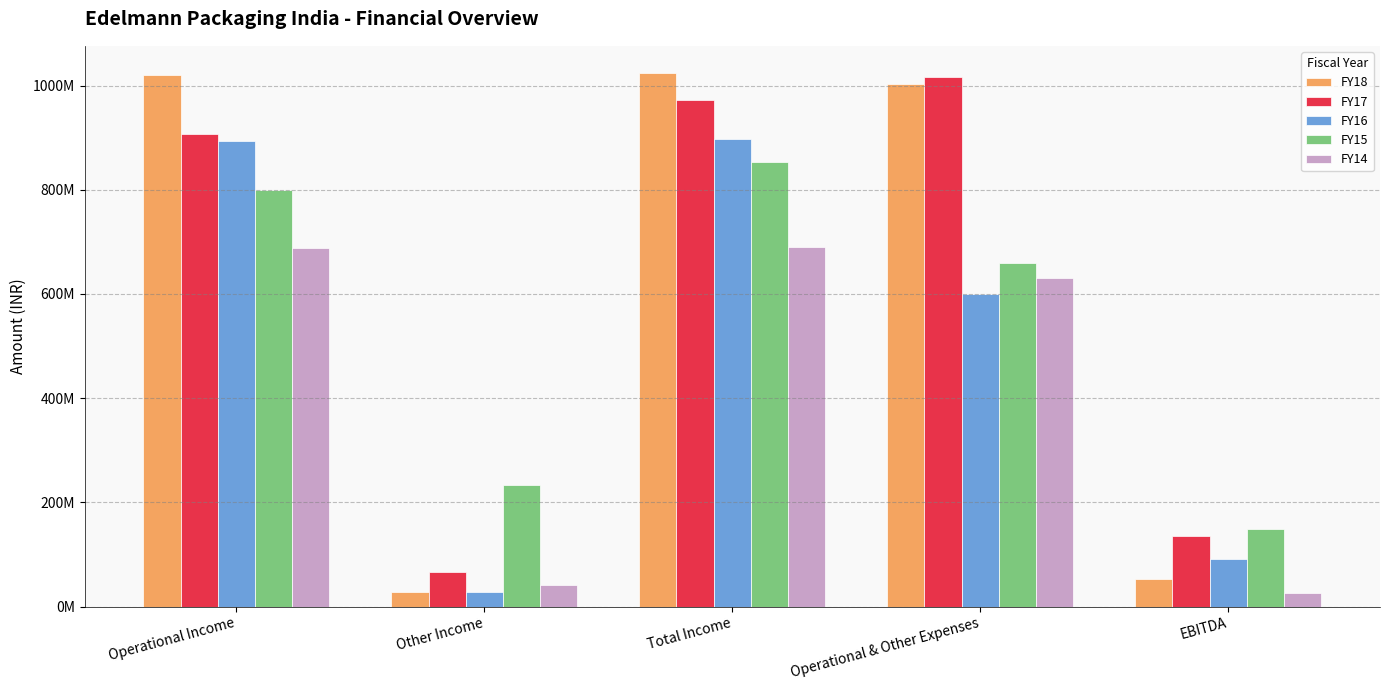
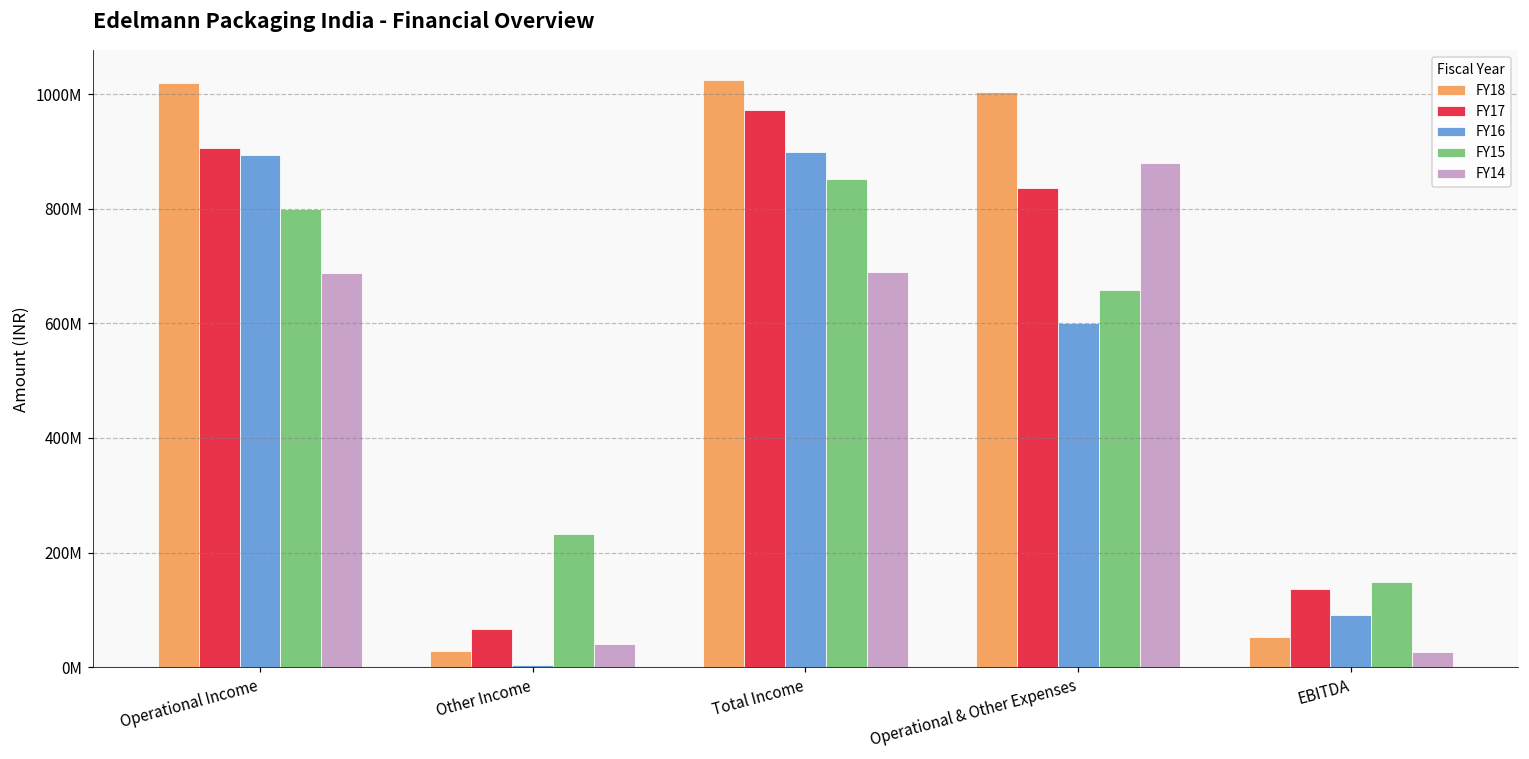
FY16, Other Income: 30000000 -> 0
FY17, Operational & Other Expenses: 1020000000 -> 840000000
FY14, Operational & Other Expenses: 630000000 -> 880000000
